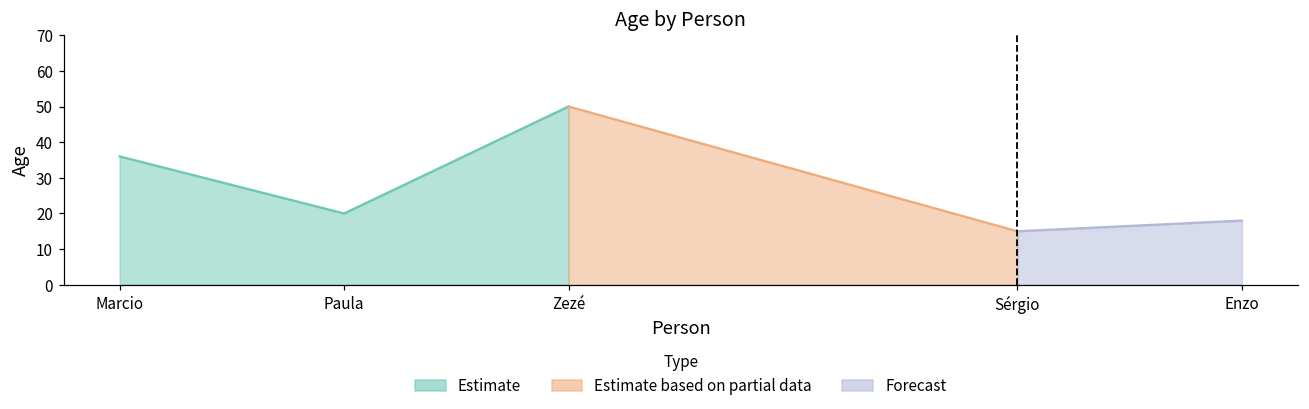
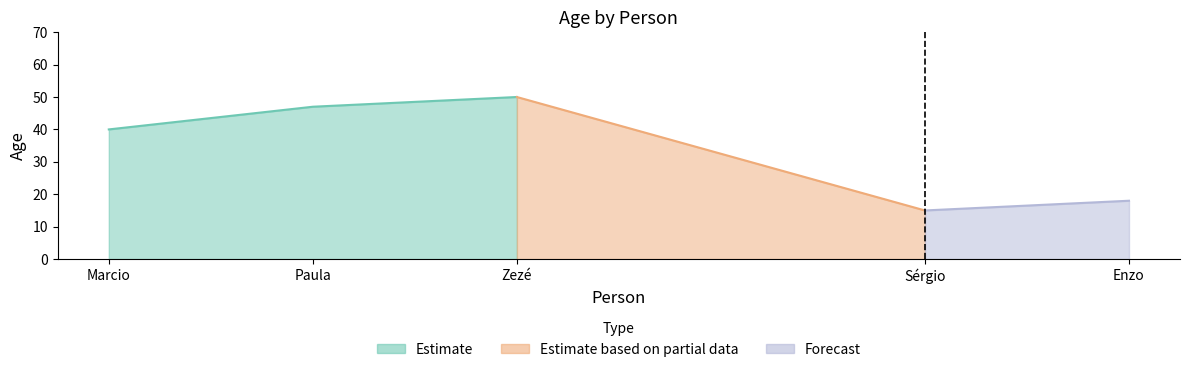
Estimate, Marcio: 36 -> 40
Estimate, Paula: 20 -> 47
